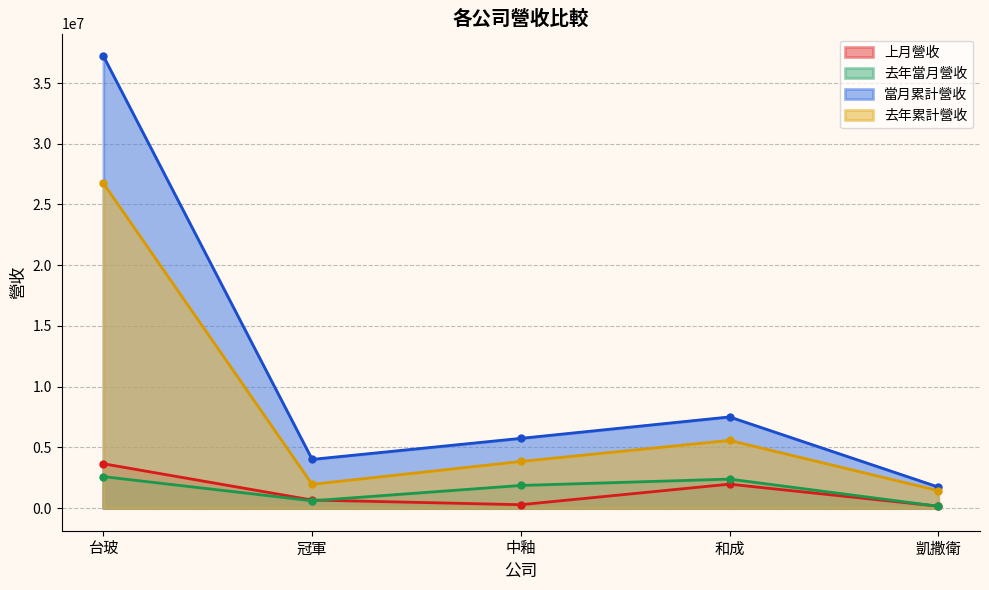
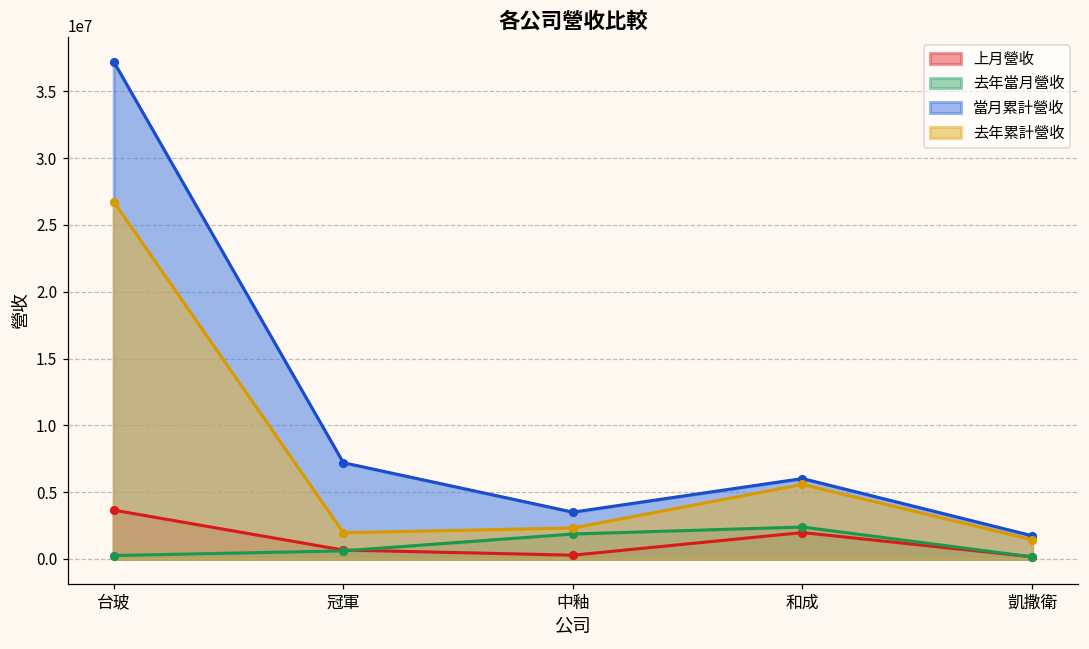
去年當月營收, 台玻: 2600000 -> 300000
當月累計營收, 冠軍: 4000000 -> 7200000
當月累計營收, 中釉: 5700000 -> 3500000
去年累計營收, 中釉: 3800000 -> 2300000
當月累計營收, 和成: 7500000 -> 6000000
